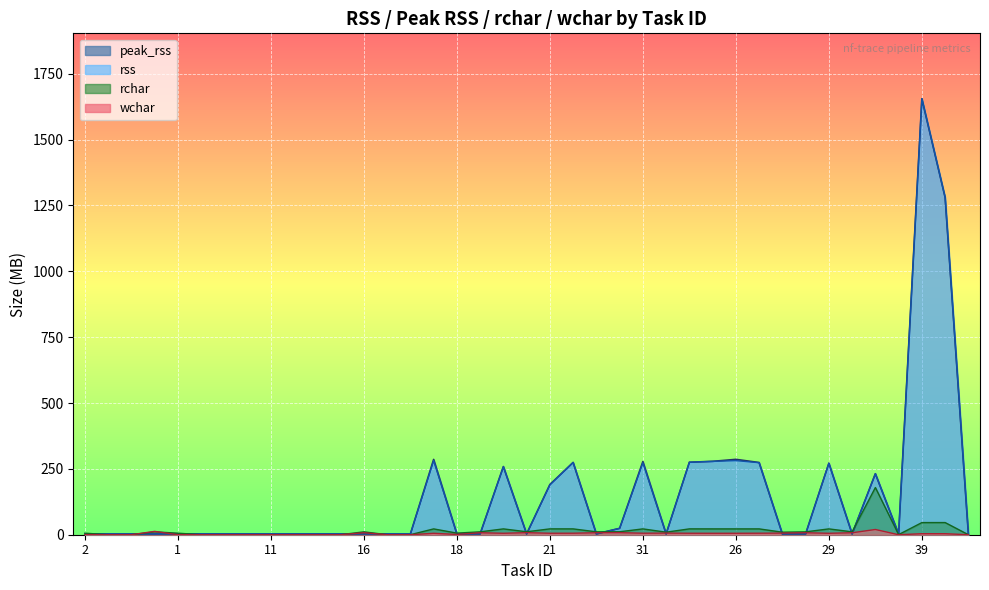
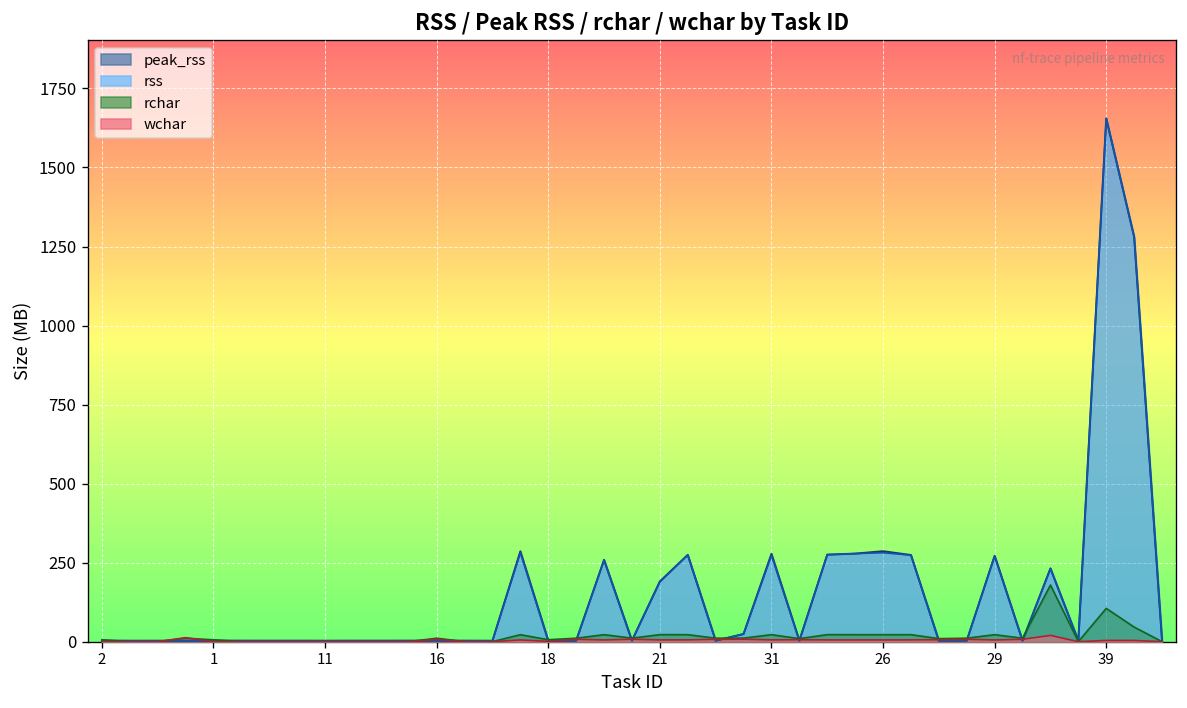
rchar, 39: 50 -> 110
